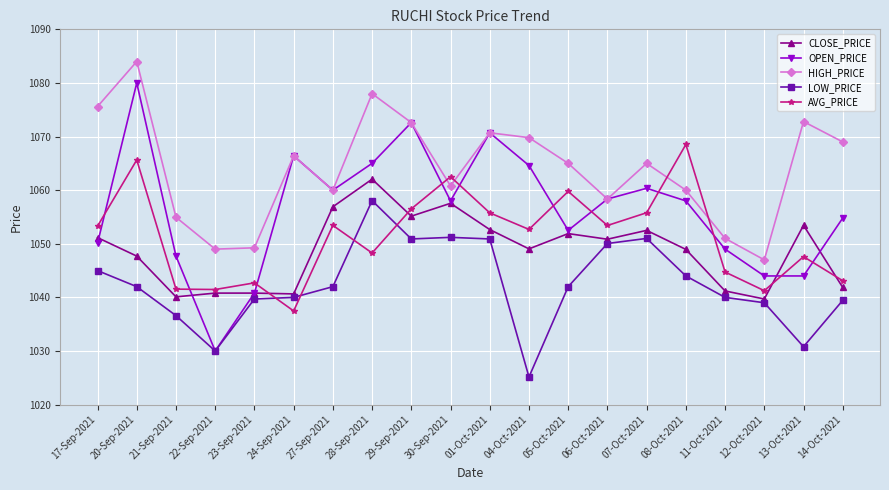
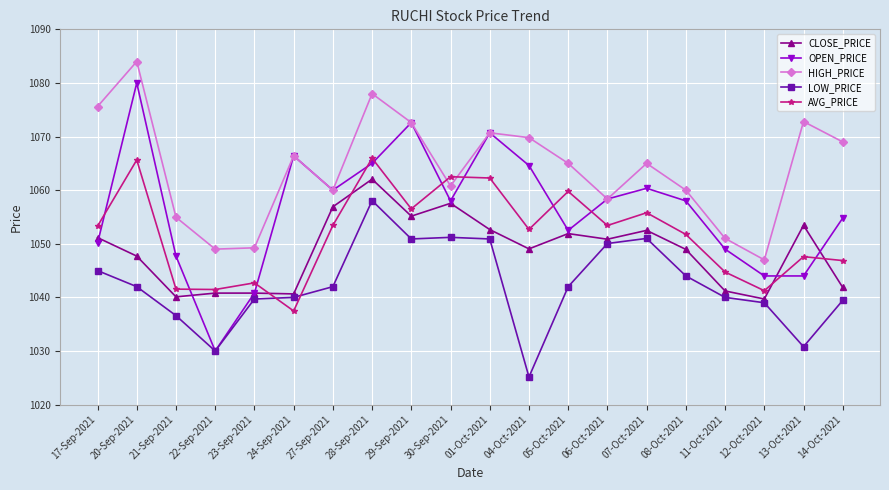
AVG_PRICE, 28-Sep-2021: 1048 -> 1066
AVG_PRICE, 01-Oct-2021: 1056 -> 1062
AVG_PRICE, 08-Oct-2021: 1069 -> 1052
AVG_PRICE, 14-Oct-2021: 1043 -> 1047
